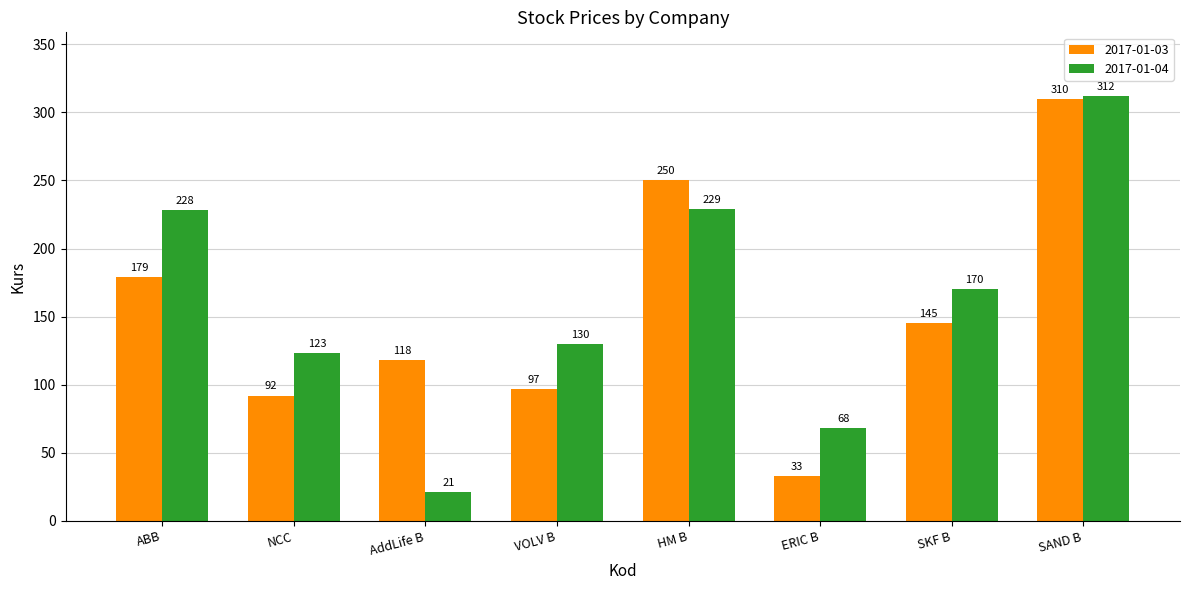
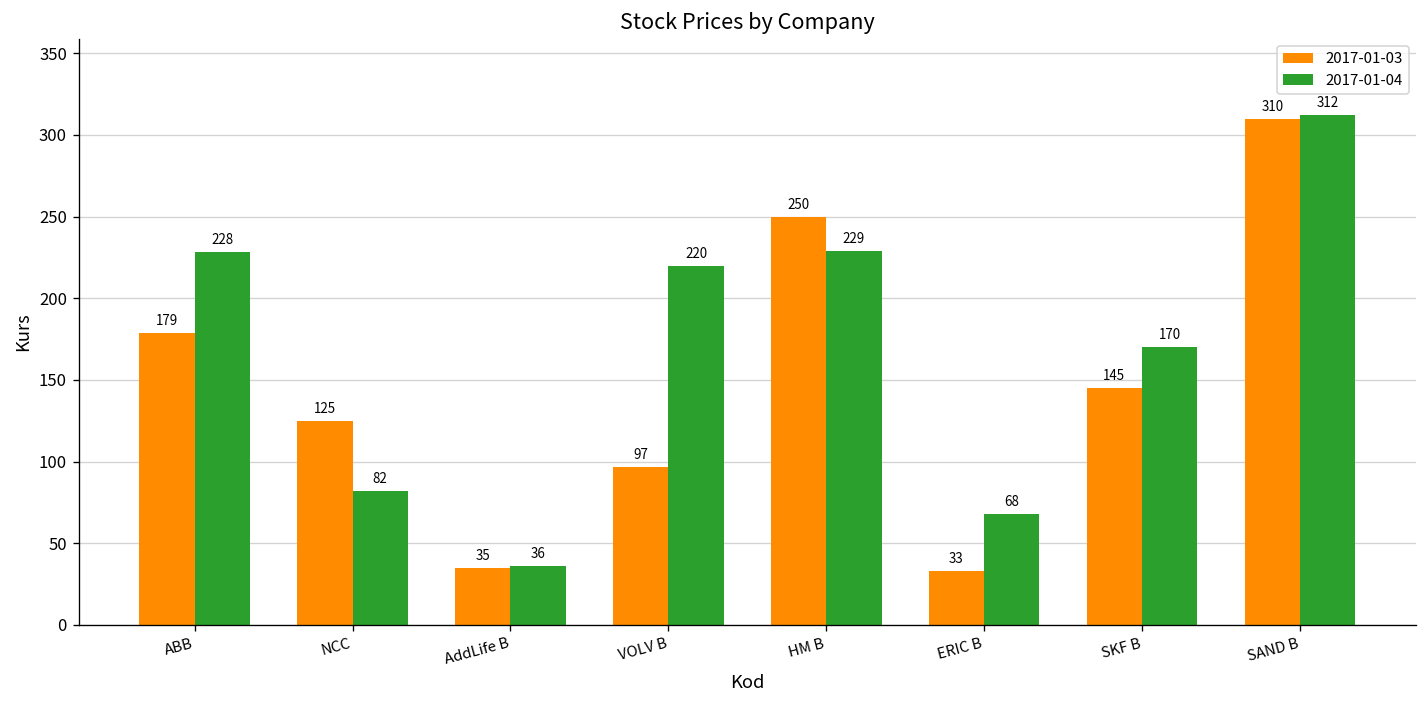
2017-01-03, NCC: 92 -> 125
2017-01-04, NCC: 123 -> 82
2017-01-03, AddLife B: 118 -> 35
2017-01-04, AddLife B: 21 -> 36
2017-01-04, VOLV B: 130 -> 220
